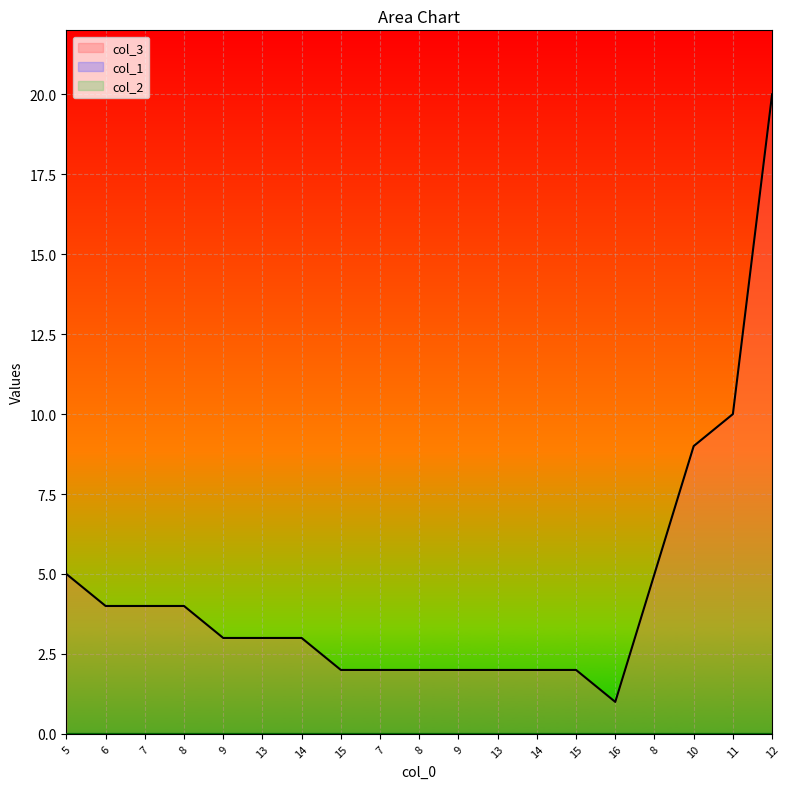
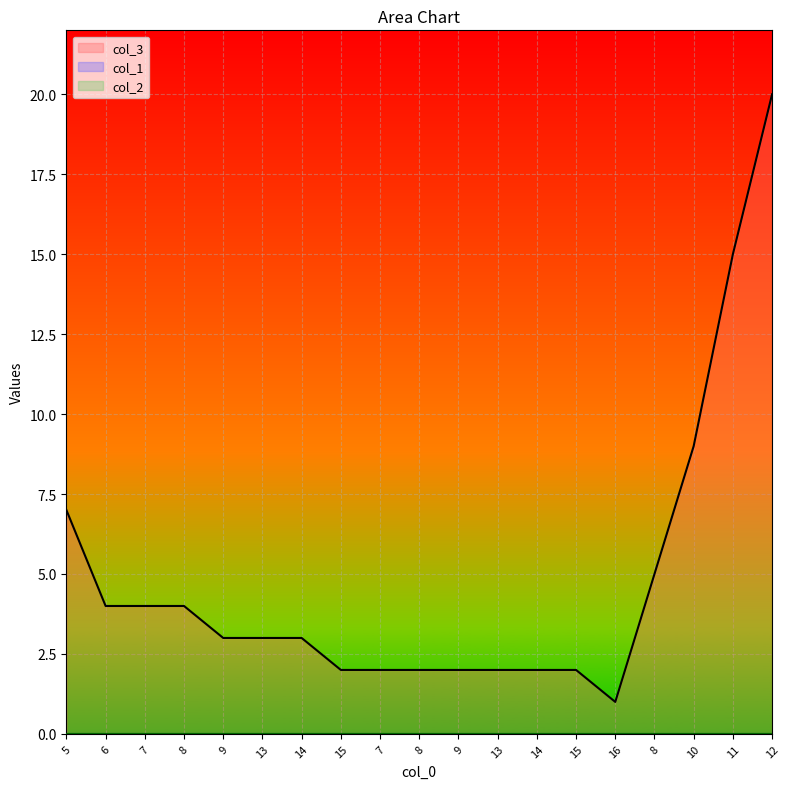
col_3, 5: 5 -> 7
col_3, 11: 10 -> 15
